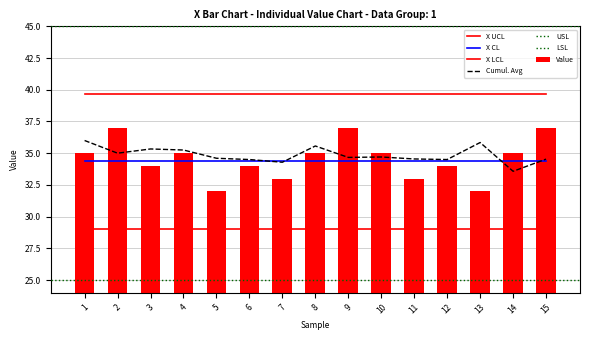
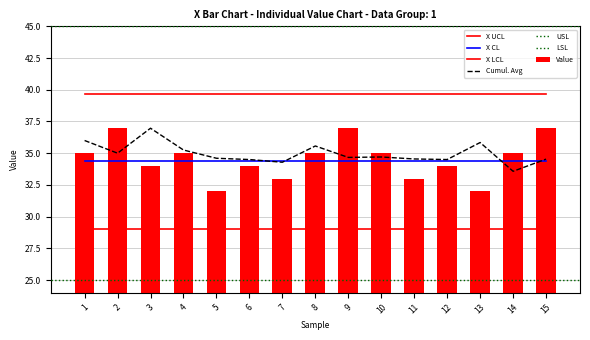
Cumul. Avg, 3: 35.3 -> 37.0
